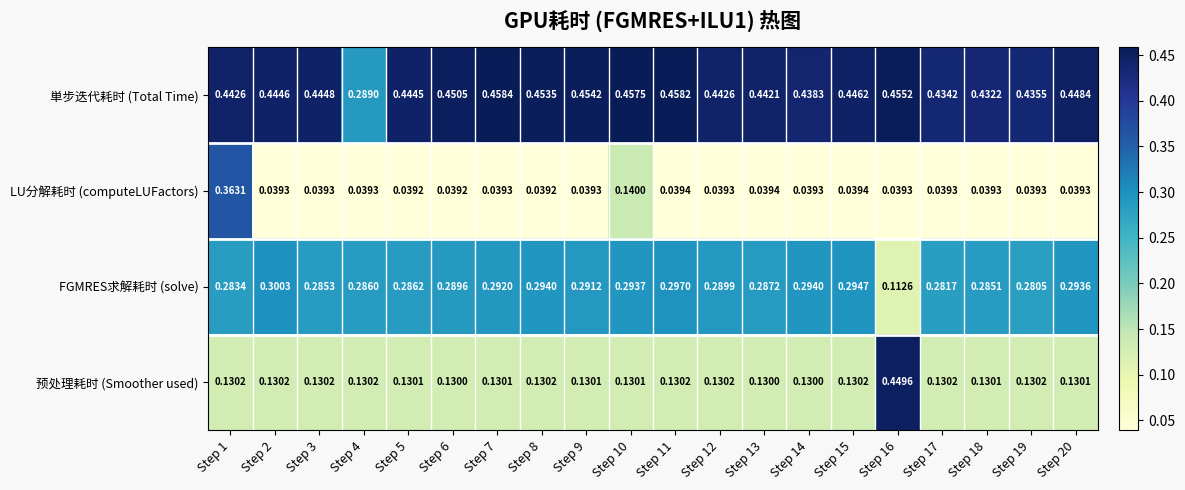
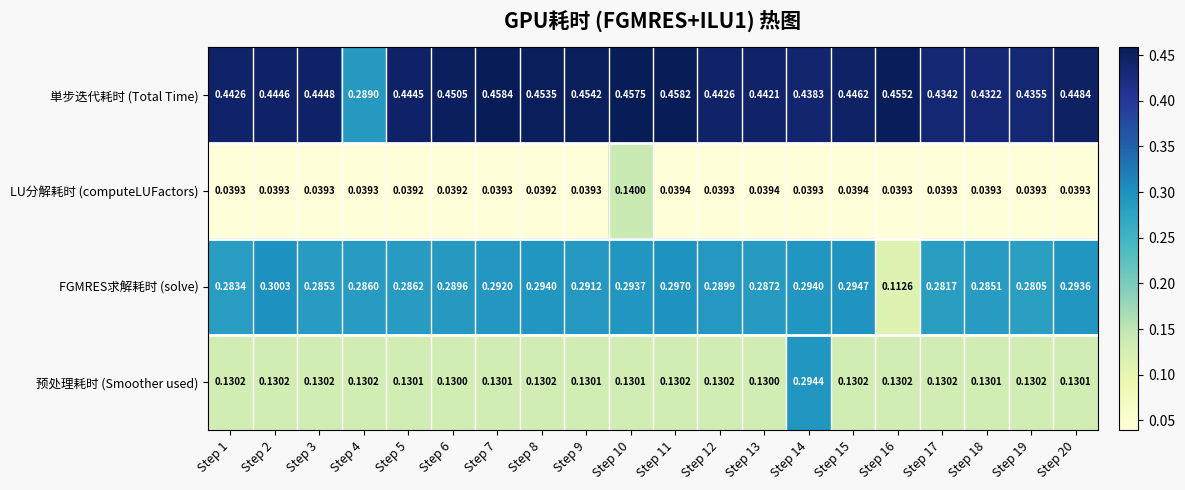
LU分解耗时 (computeLUFactors), Step 1: 0.3631 -> 0.0393
预处理耗时 (Smoother used), Step 14: 0.1300 -> 0.2944
预处理耗时 (Smoother used), Step 16: 0.4496 -> 0.1302
